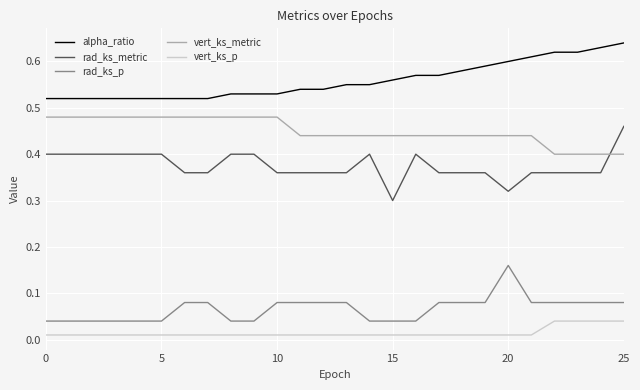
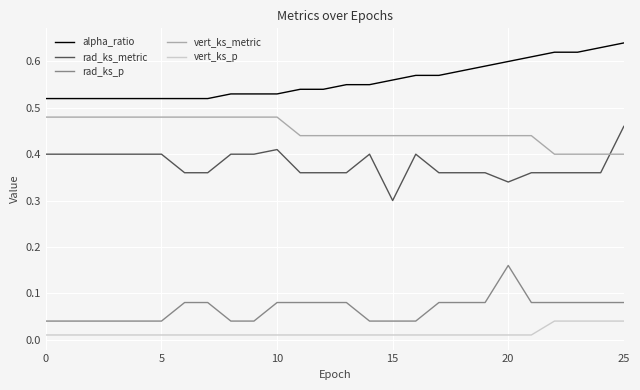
rad_ks_metric, 10: 0.36 -> 0.41
rad_ks_metric, 20: 0.32 -> 0.34
